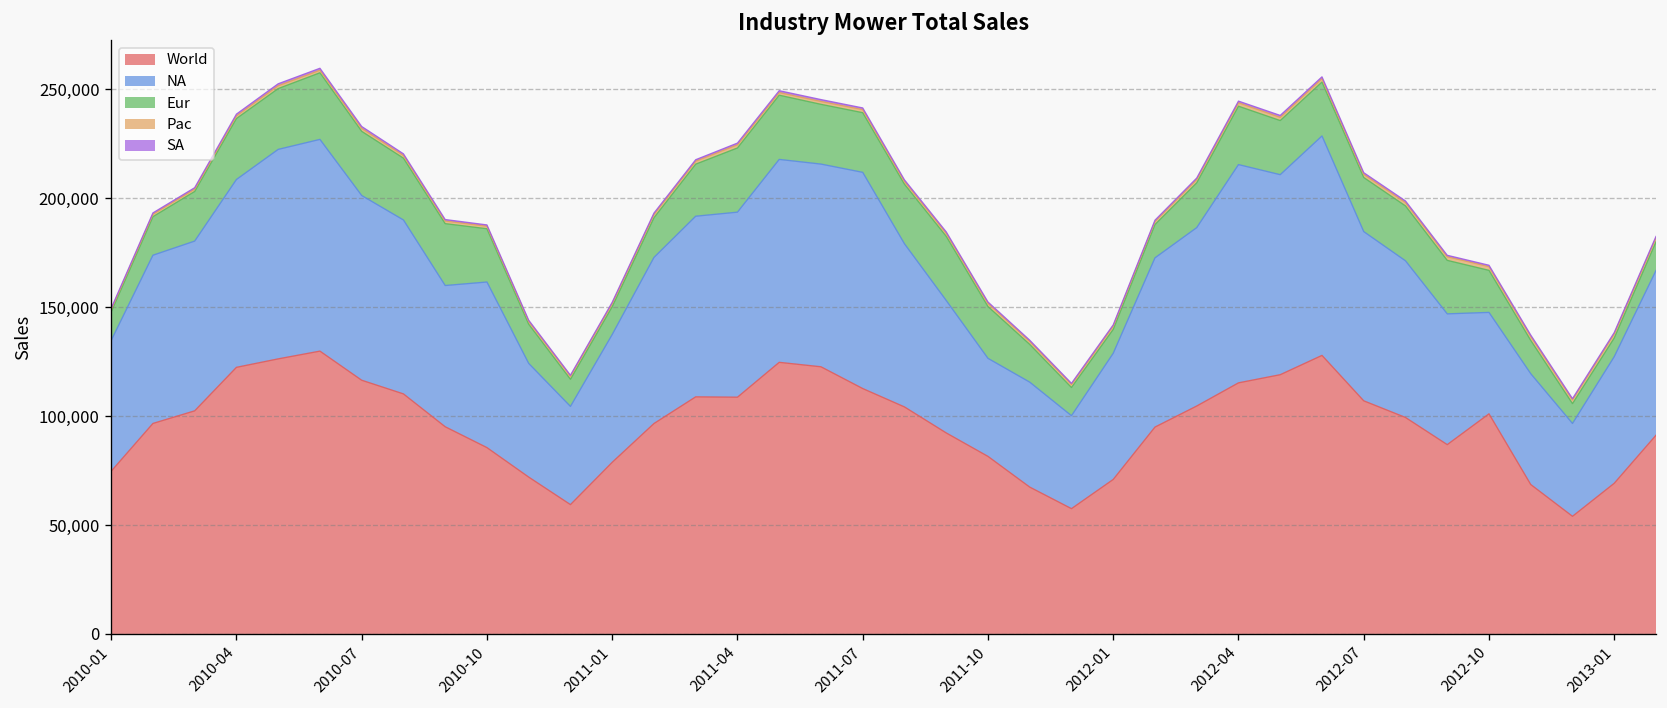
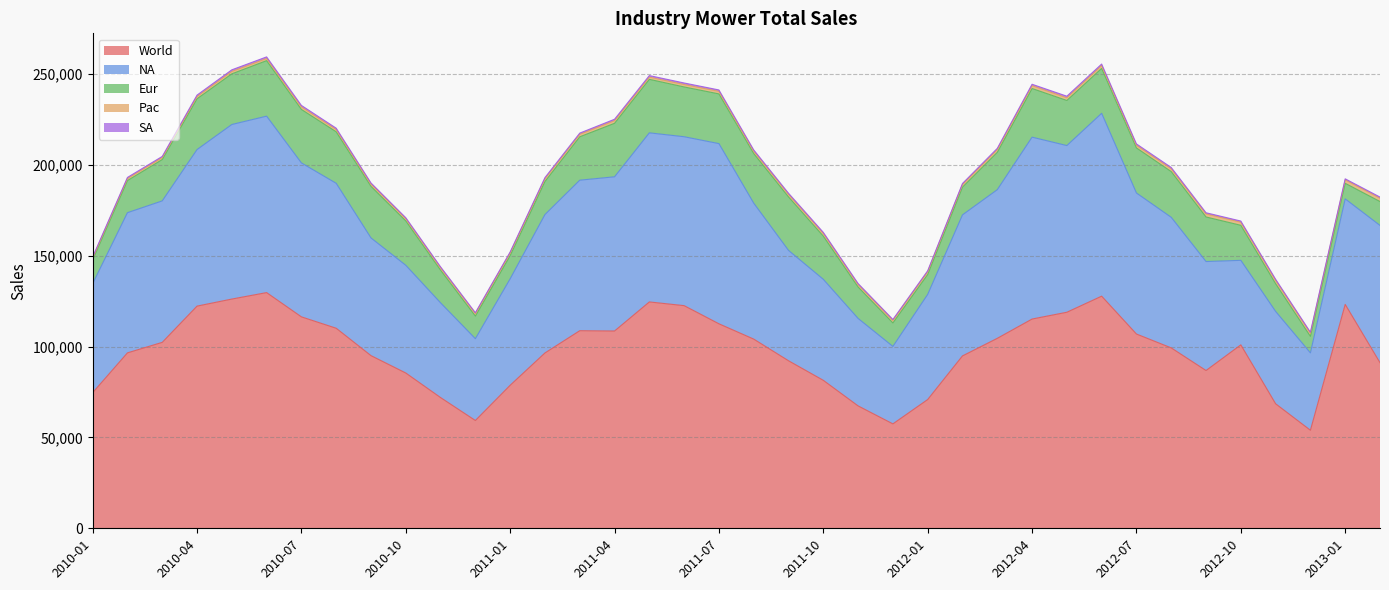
NA, 2010-10: 76,000 -> 59,000
NA, 2011-10: 45,000 -> 56,000
World, 2013-01: 69,000 -> 123,000
